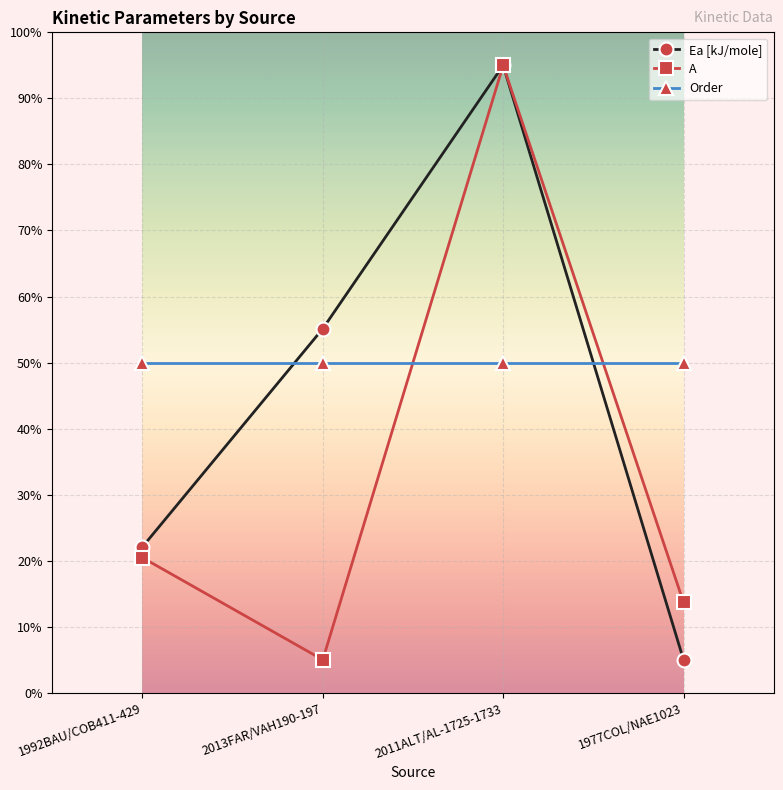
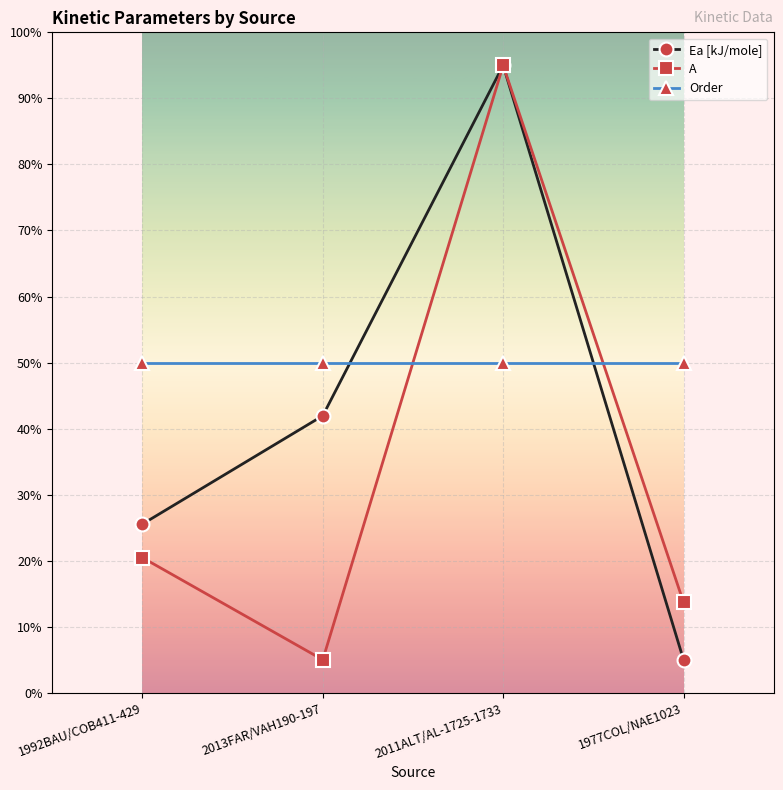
Ea [kJ/mole], 1992BAU/COB411-429: 22% -> 26%
Ea [kJ/mole], 2013FAR/VAH190-197: 55% -> 42%
